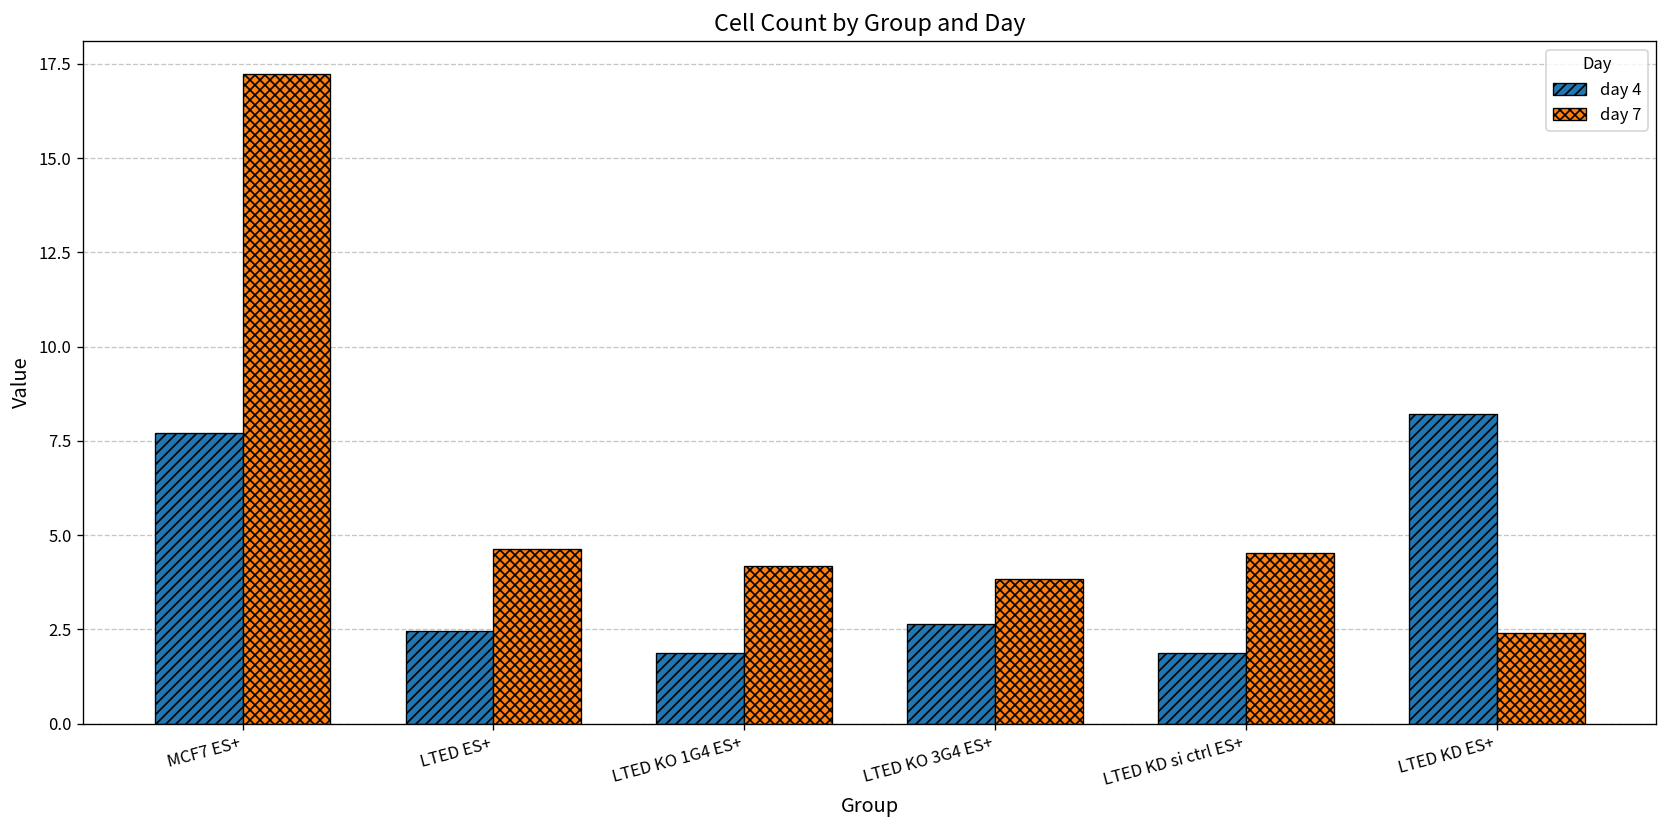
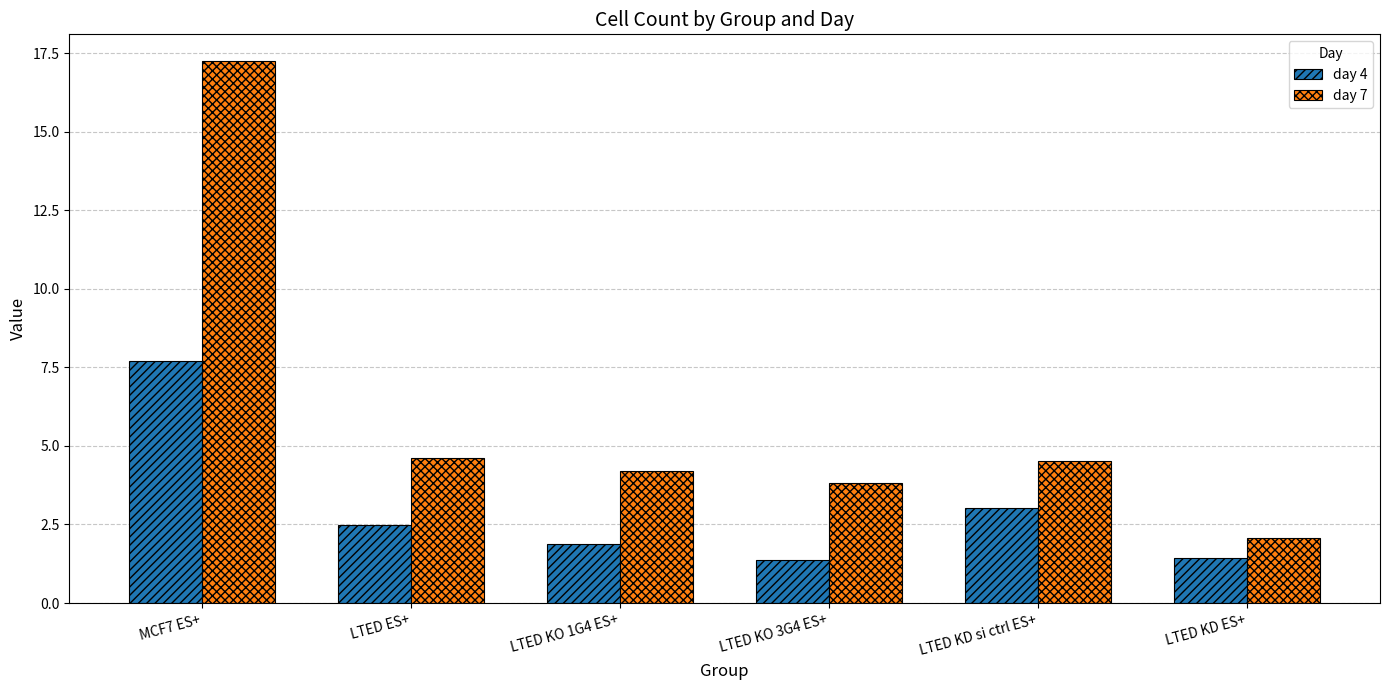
day 4, LTED KO 3G4 ES+: 2.6 -> 1.4
day 4, LTED KD si ctrl ES+: 1.9 -> 3.0
day 4, LTED KD ES+: 8.2 -> 1.4
day 7, LTED KD ES+: 2.4 -> 2.1
